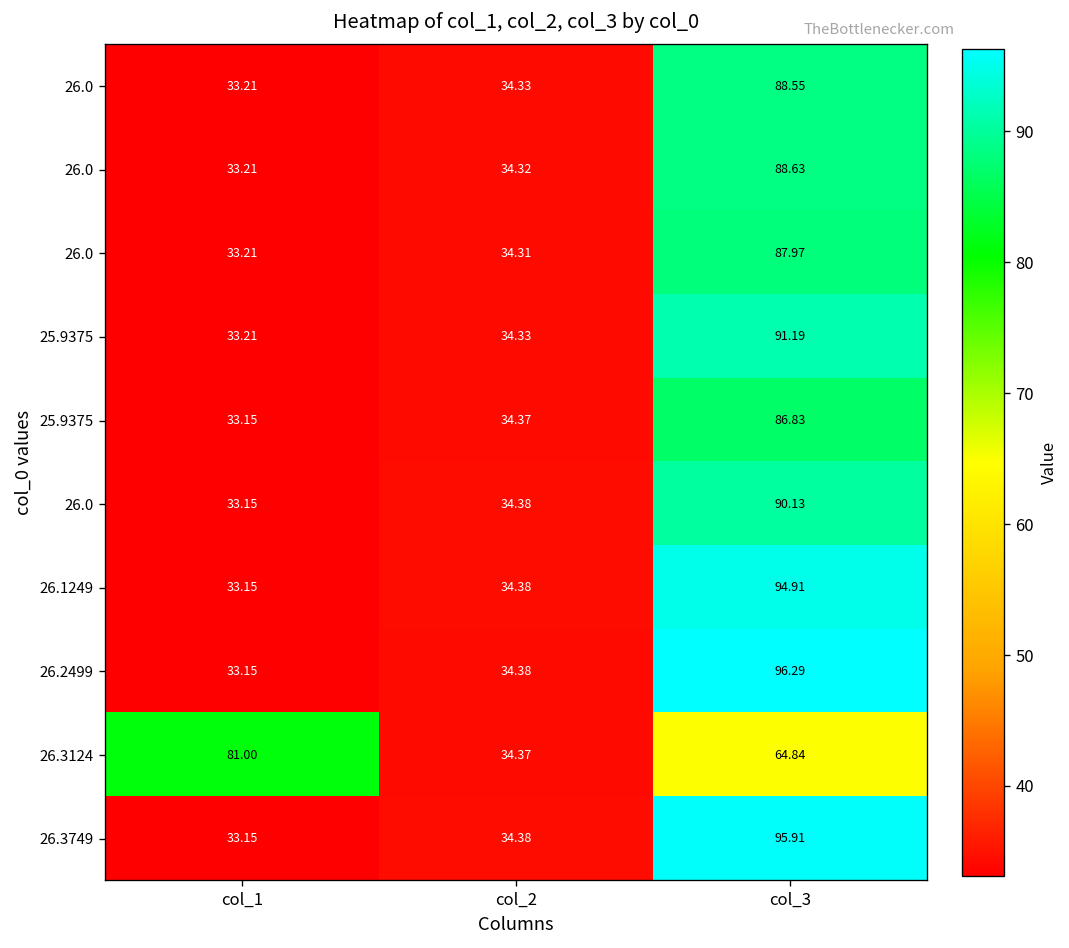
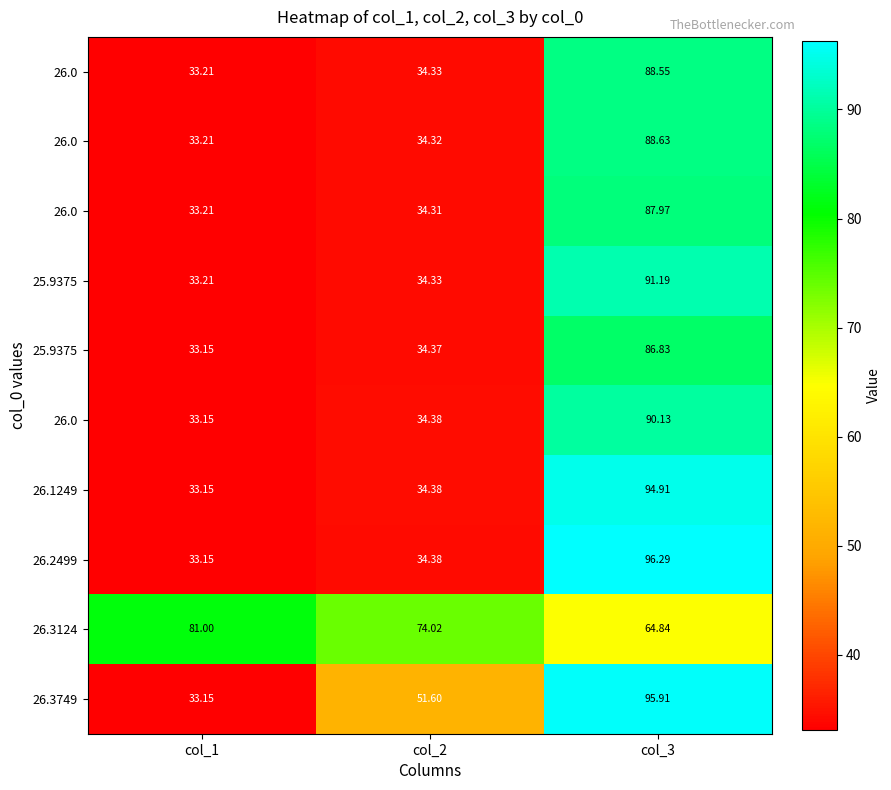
26.3124, col_2: 34.37 -> 74.02
26.3749, col_2: 34.38 -> 51.60
